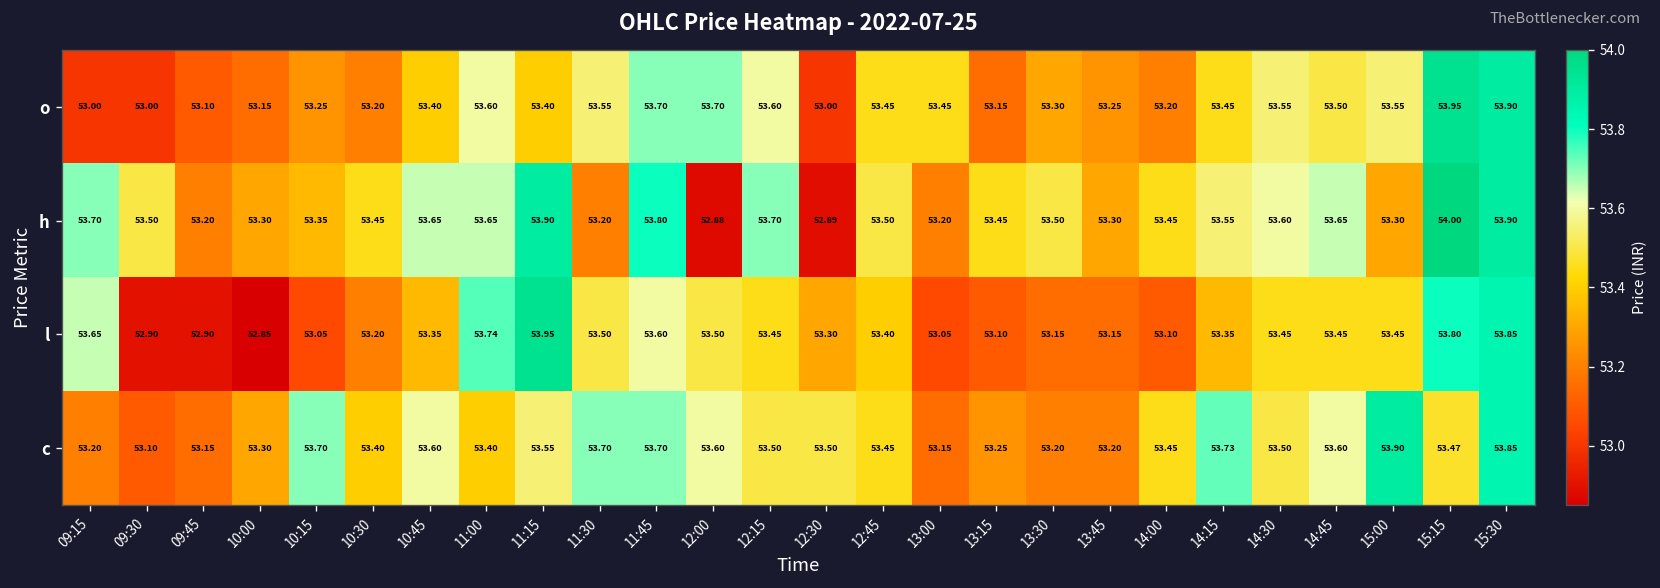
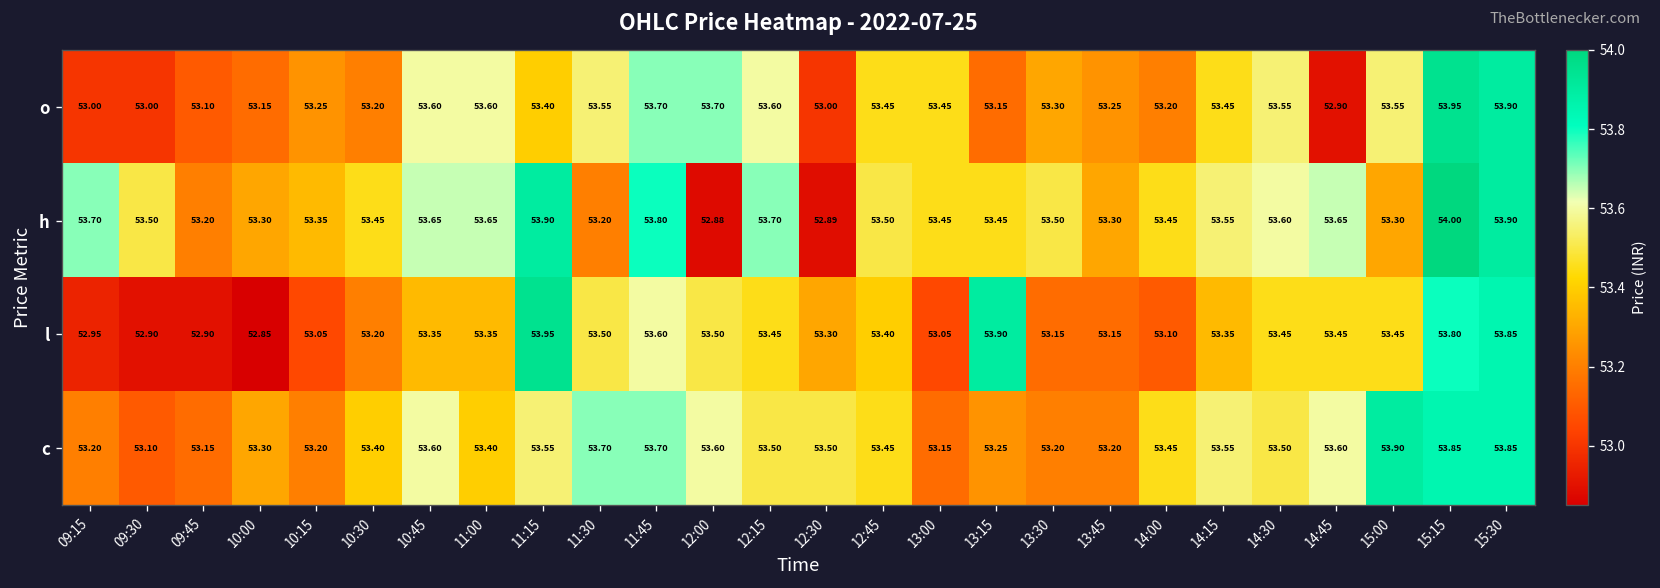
o, 10:45: 53.40 -> 53.60
o, 14:45: 53.50 -> 52.90
h, 13:00: 53.20 -> 53.45
l, 09:15: 53.65 -> 52.95
l, 11:00: 53.74 -> 53.35
l, 13:15: 53.10 -> 53.90
c, 10:15: 53.70 -> 53.20
c, 14:15: 53.73 -> 53.55
c, 15:15: 53.47 -> 53.85
